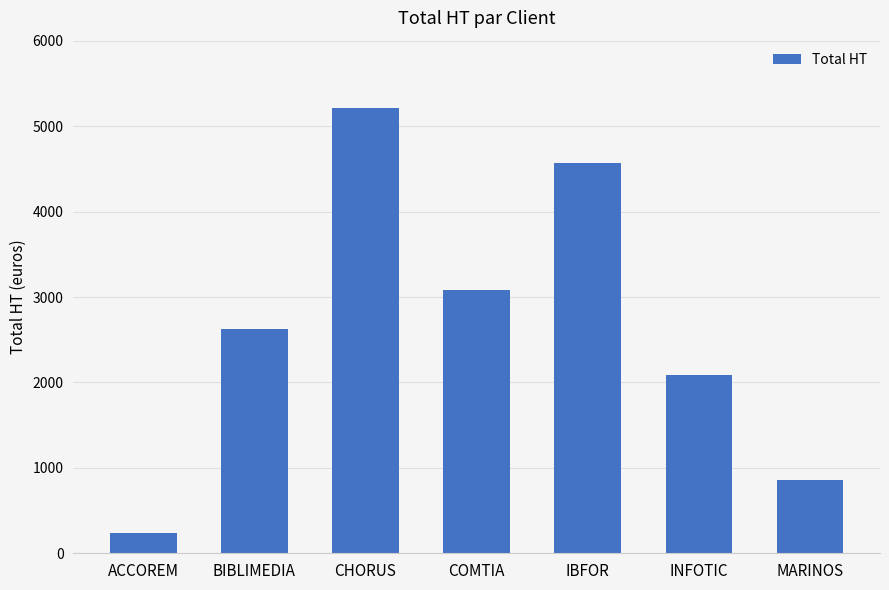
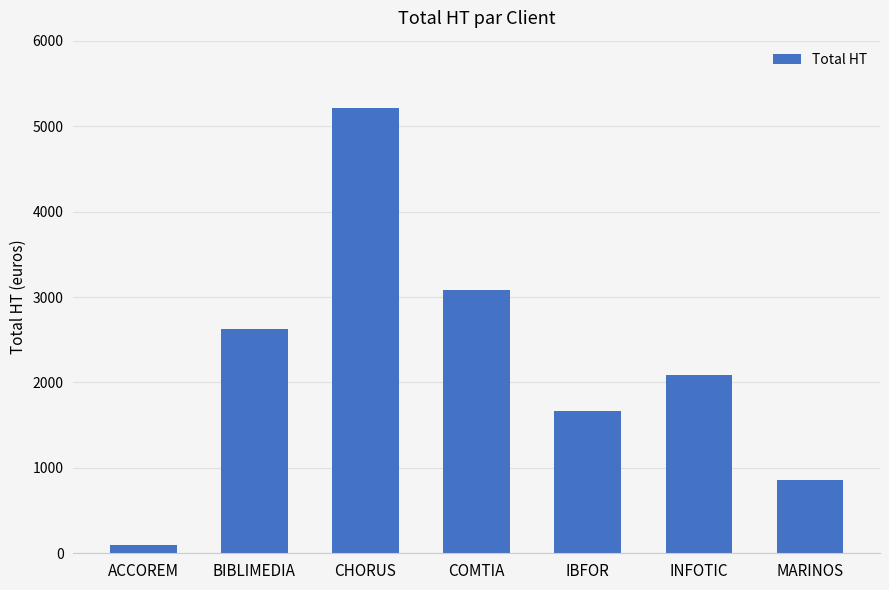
ACCOREM: 200 -> 100
IBFOR: 4600 -> 1700
